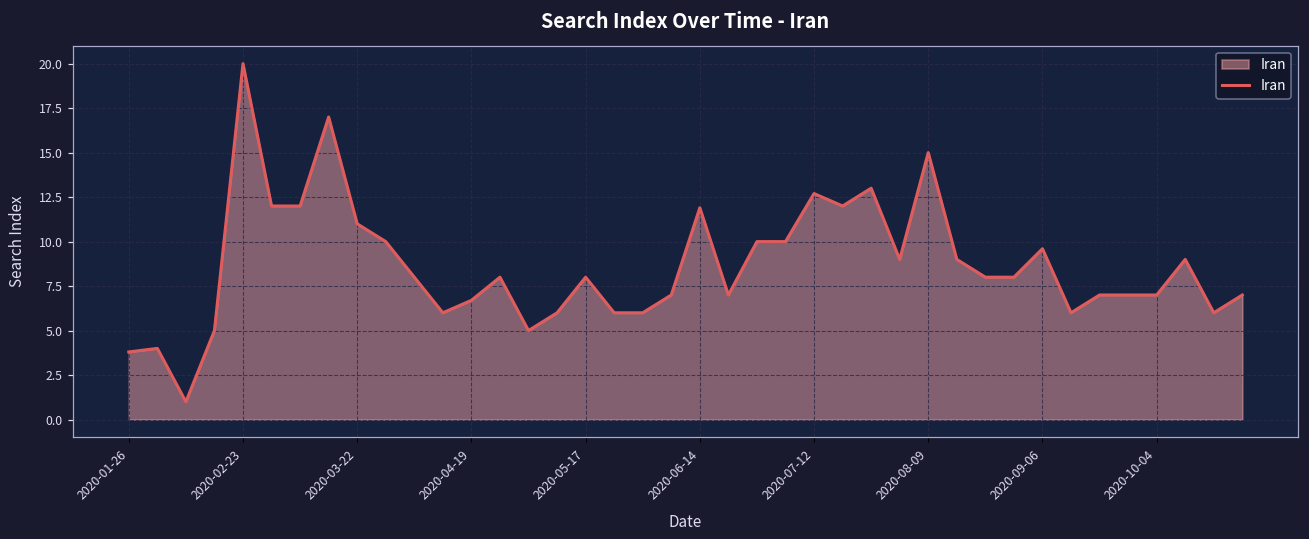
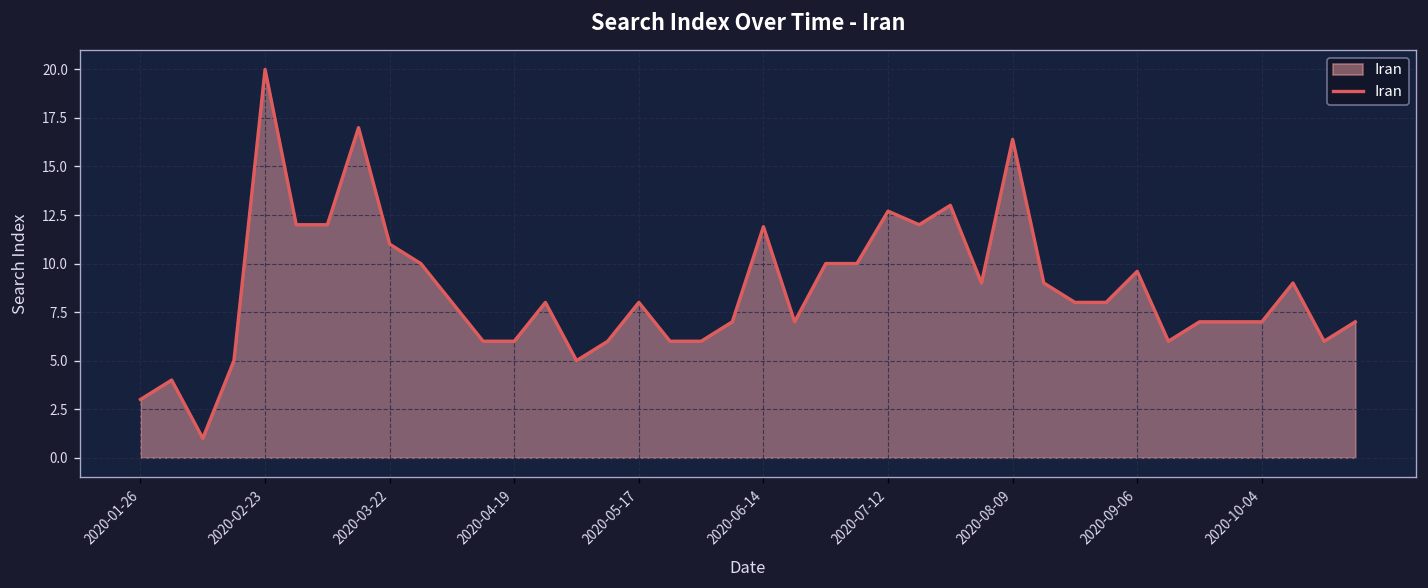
2020-01-26: 3.8 -> 3.0
2020-04-19: 6.7 -> 6.0
2020-08-09: 15.0 -> 16.4
